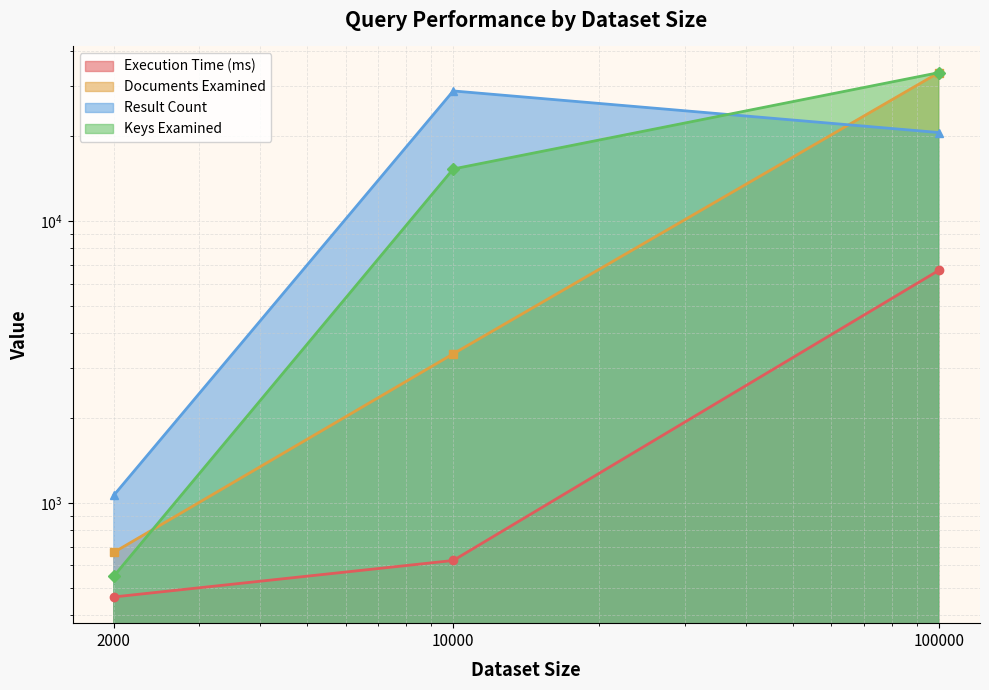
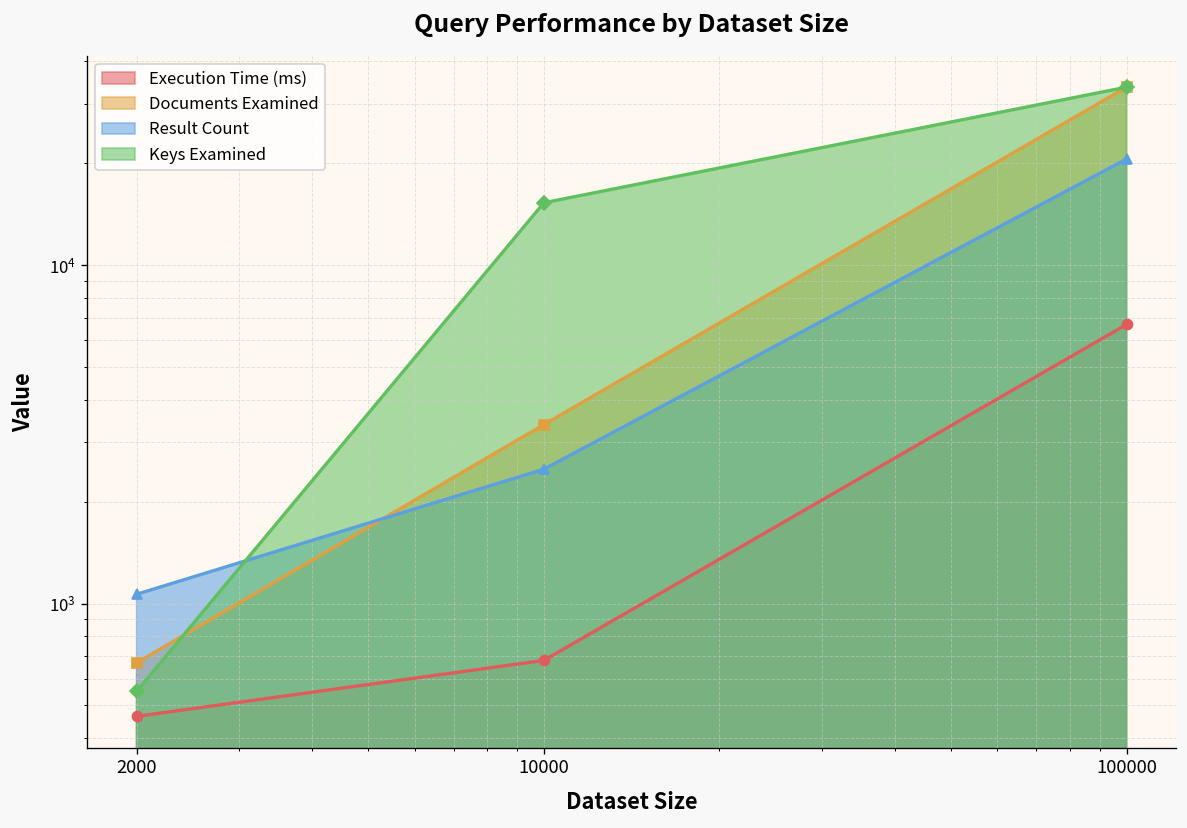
Execution Time (ms), 10000: 630 -> 680
Result Count, 10000: 29000 -> 2500
